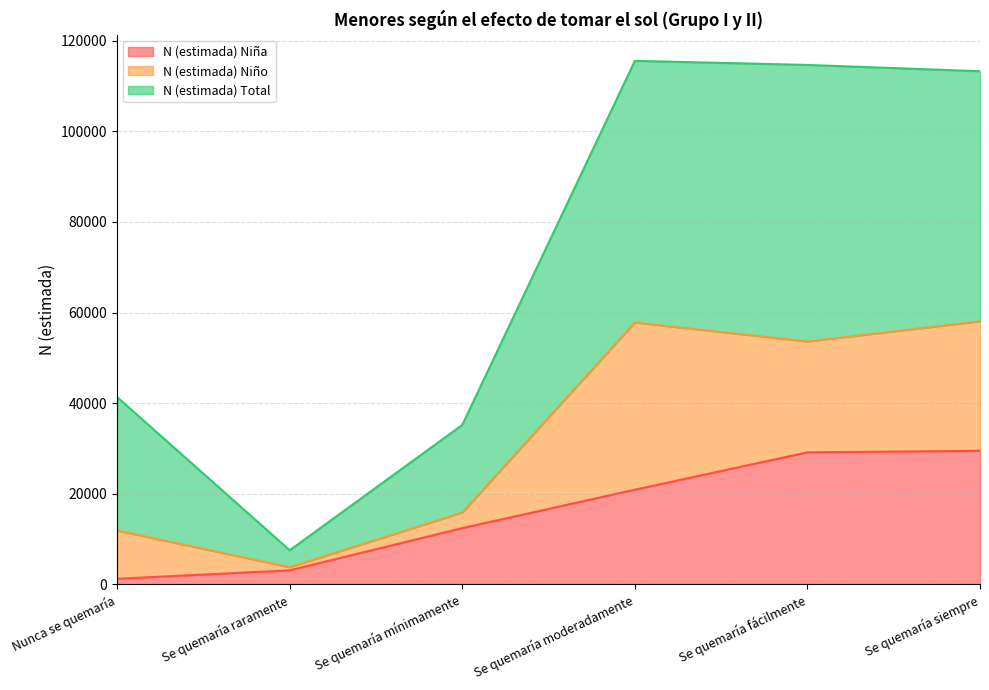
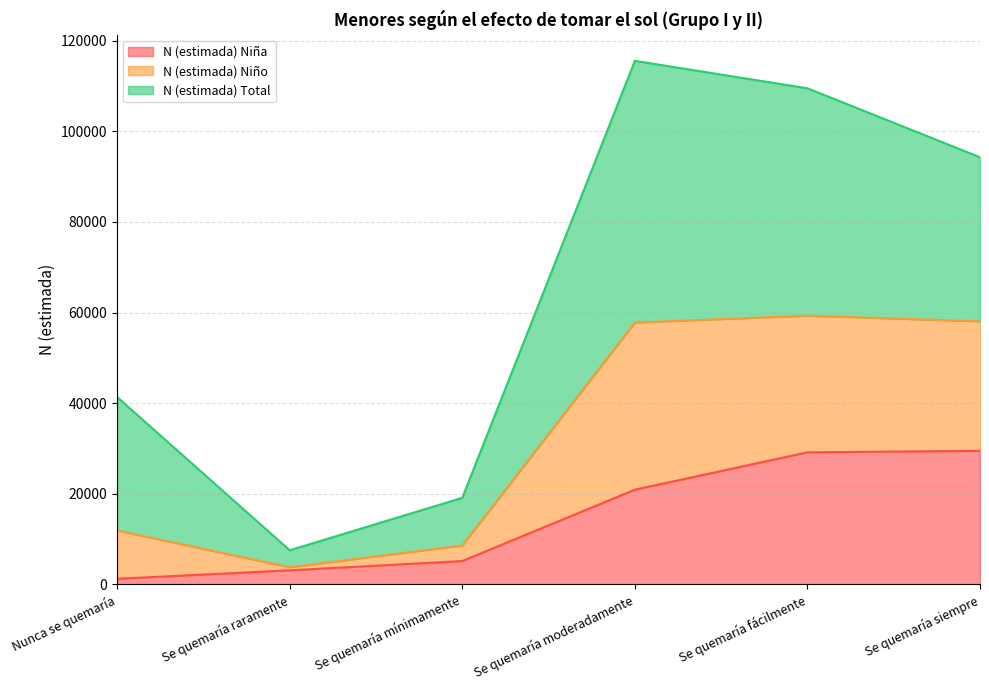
N (estimada) Niña, Se quemaría mínimamente: 12000 -> 5000
N (estimada) Total, Se quemaría mínimamente: 19000 -> 11000
N (estimada) Niño, Se quemaría fácilmente: 24000 -> 30000
N (estimada) Total, Se quemaría fácilmente: 61000 -> 50000
N (estimada) Total, Se quemaría siempre: 55000 -> 36000
